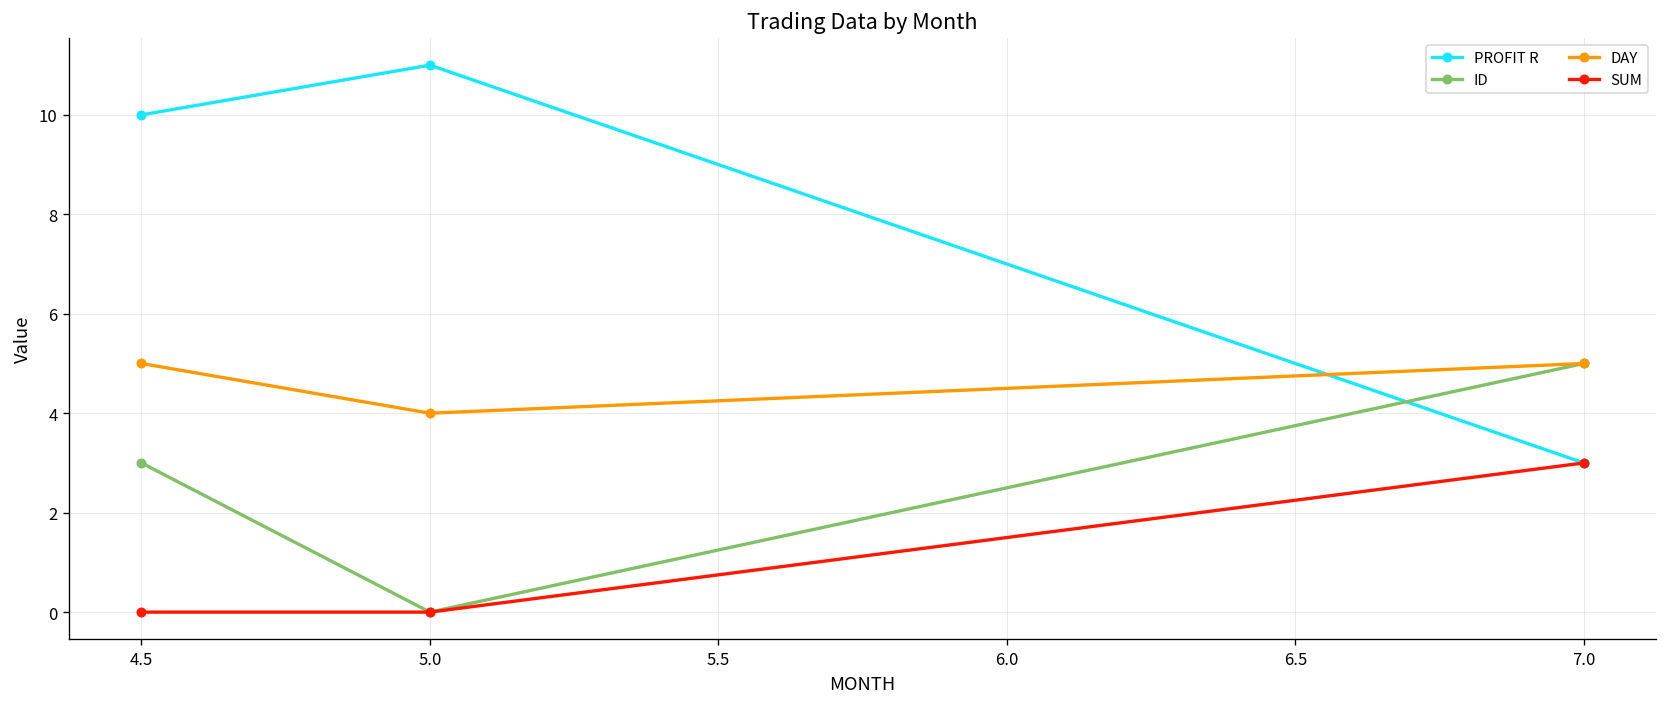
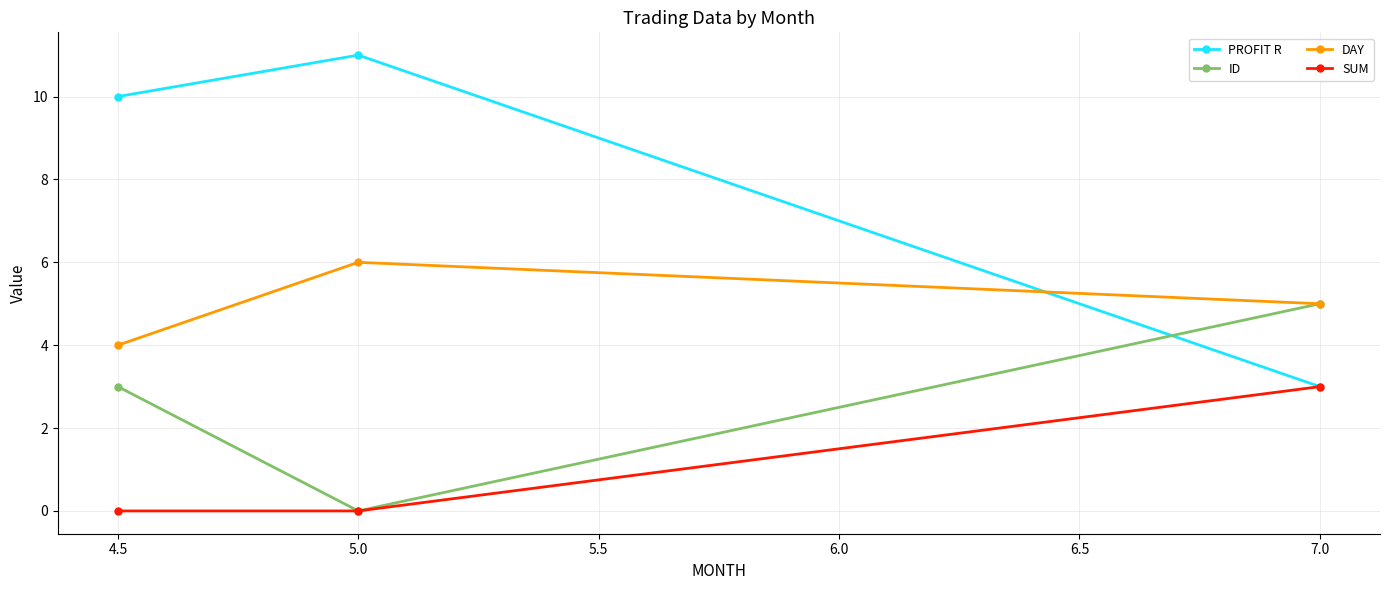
DAY, 4.5: 5 -> 4
DAY, 5.0: 4 -> 6
